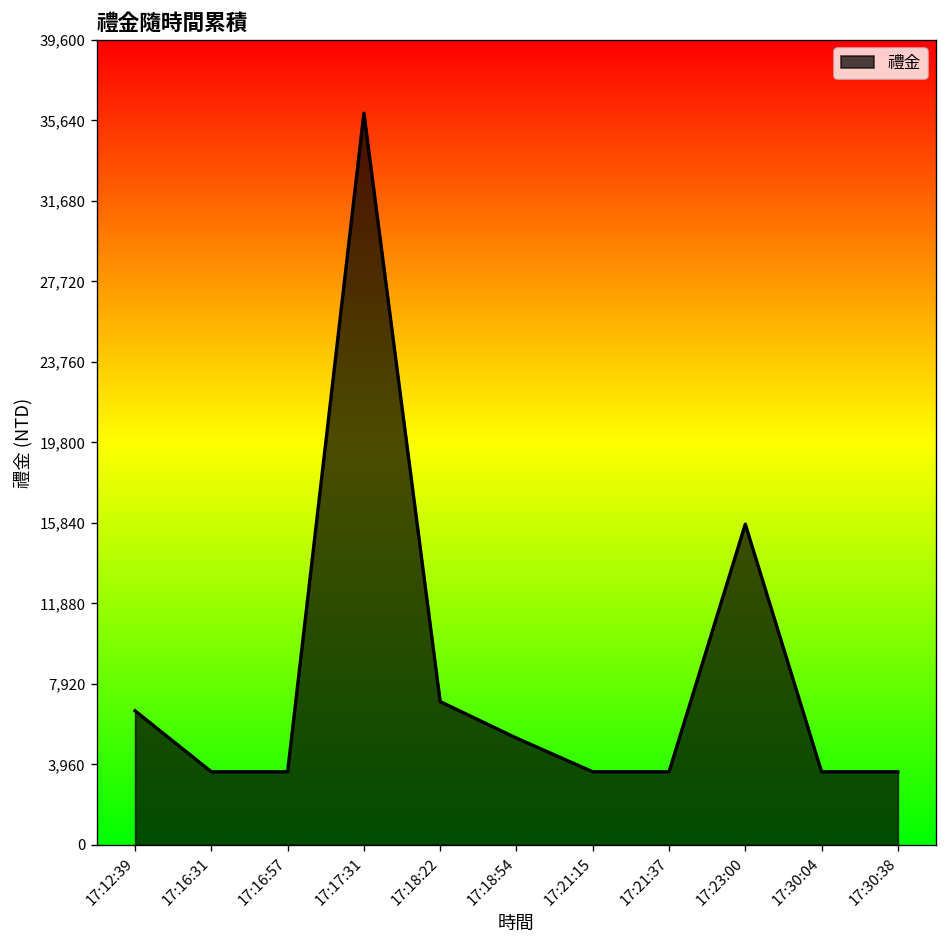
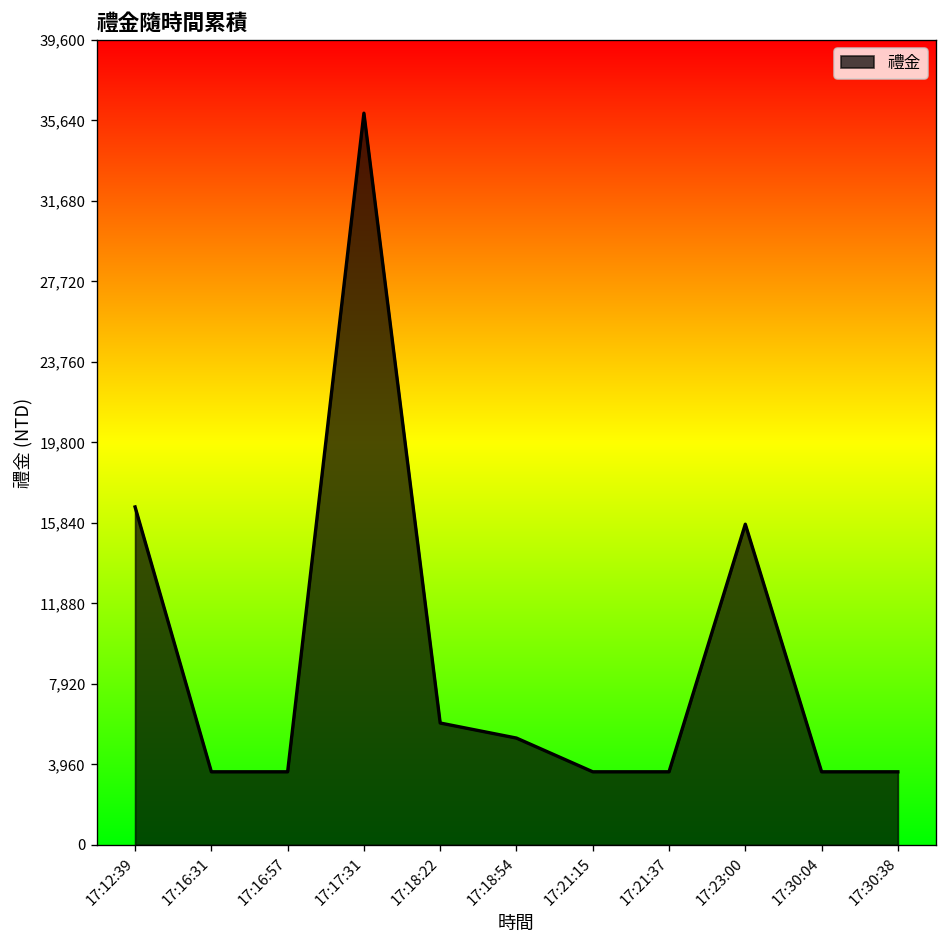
17:12:39: 6,600 -> 16,600
17:18:22: 7,100 -> 6,000
